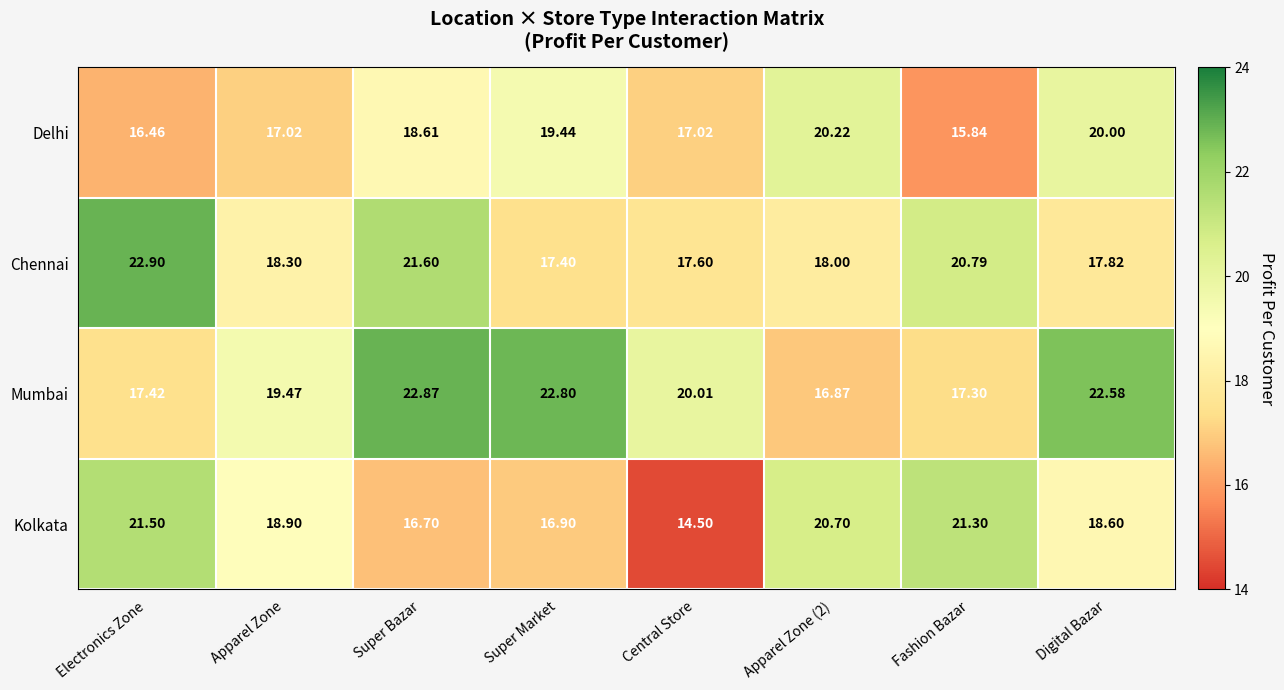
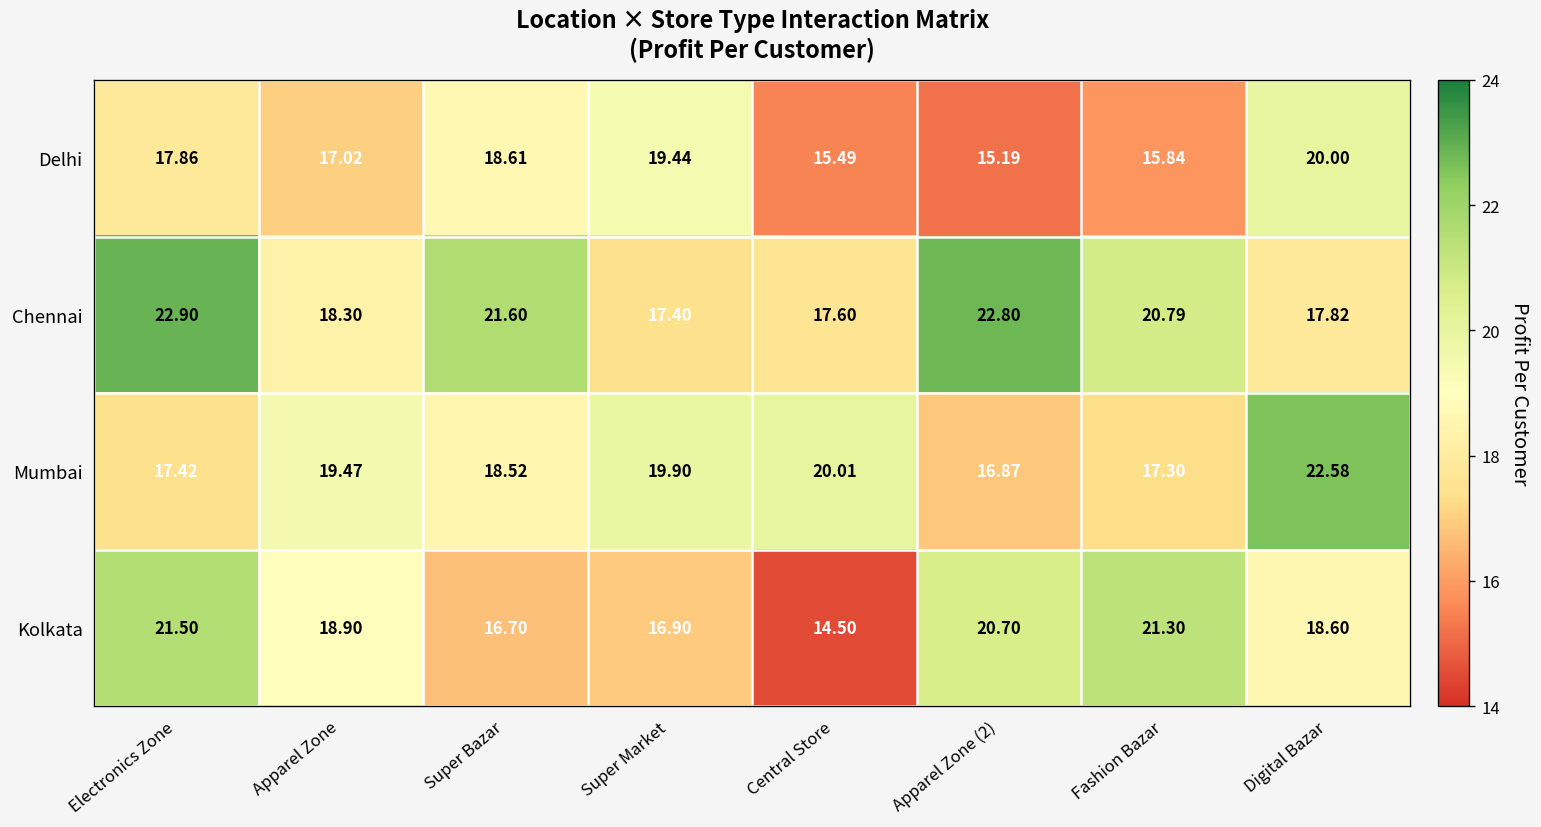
Delhi, Electronics Zone: 16.46 -> 17.86
Delhi, Central Store: 17.02 -> 15.49
Delhi, Apparel Zone (2): 20.22 -> 15.19
Chennai, Apparel Zone (2): 18.00 -> 22.80
Mumbai, Super Bazar: 22.87 -> 18.52
Mumbai, Super Market: 22.80 -> 19.90
